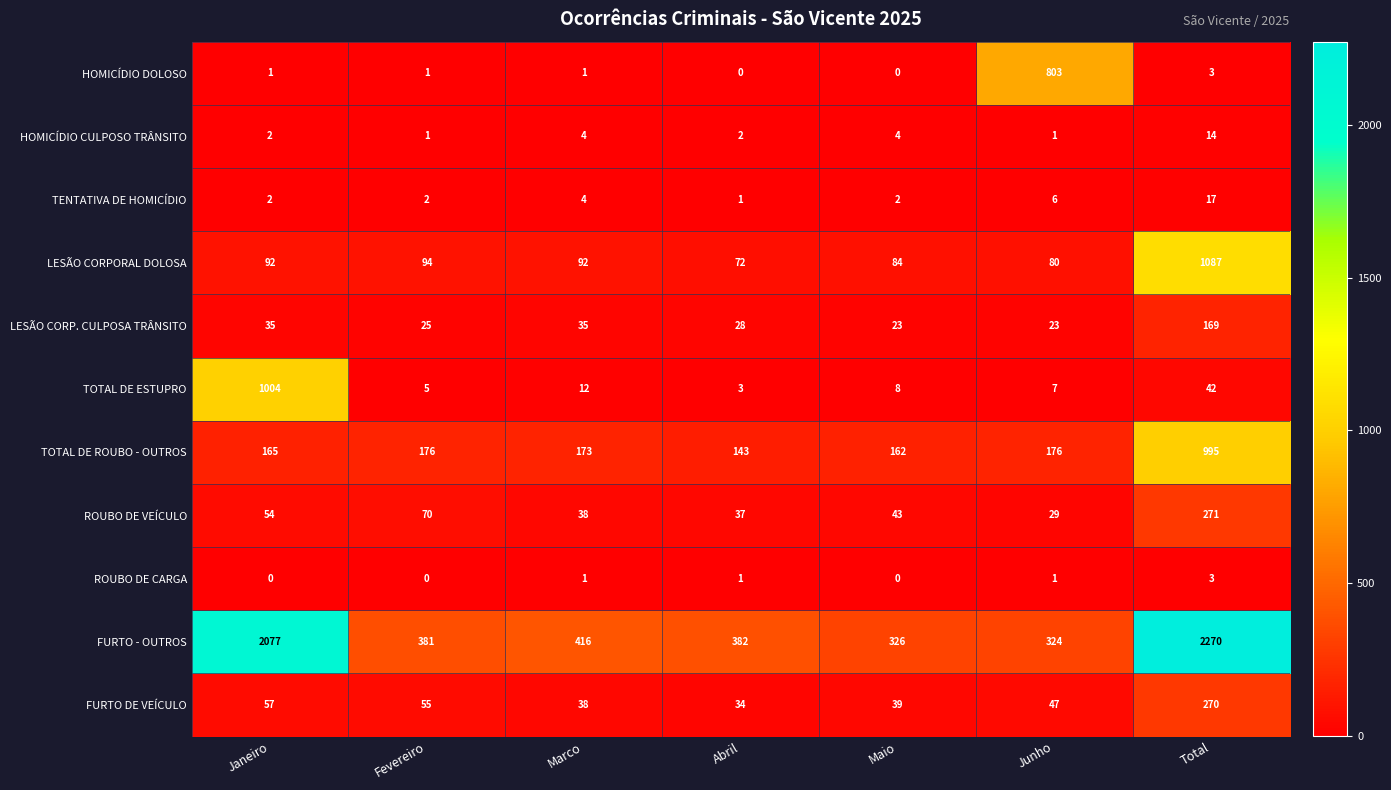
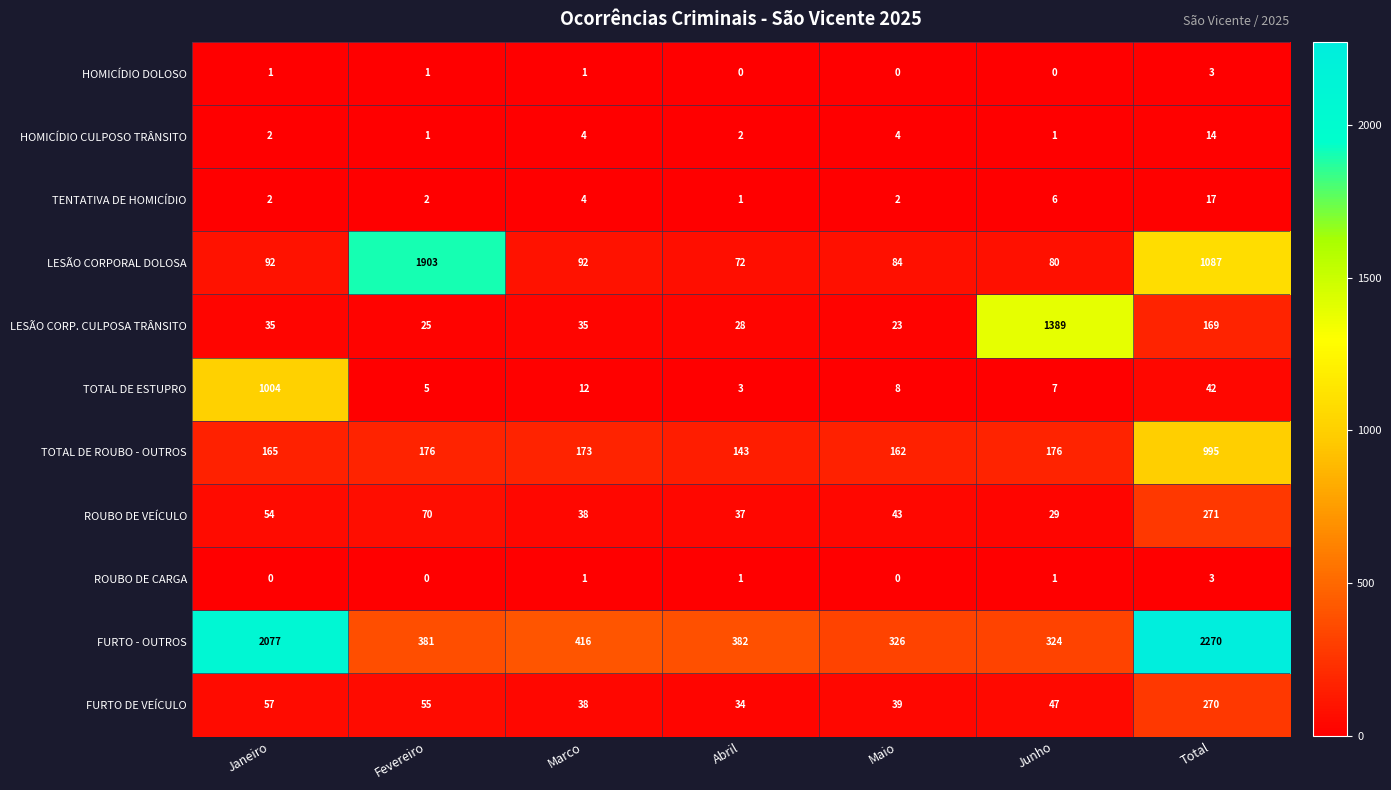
HOMICÍDIO DOLOSO, Junho: 803 -> 0
LESÃO CORPORAL DOLOSA, Fevereiro: 94 -> 1903
LESÃO CORP. CULPOSA TRÂNSITO, Junho: 23 -> 1389
